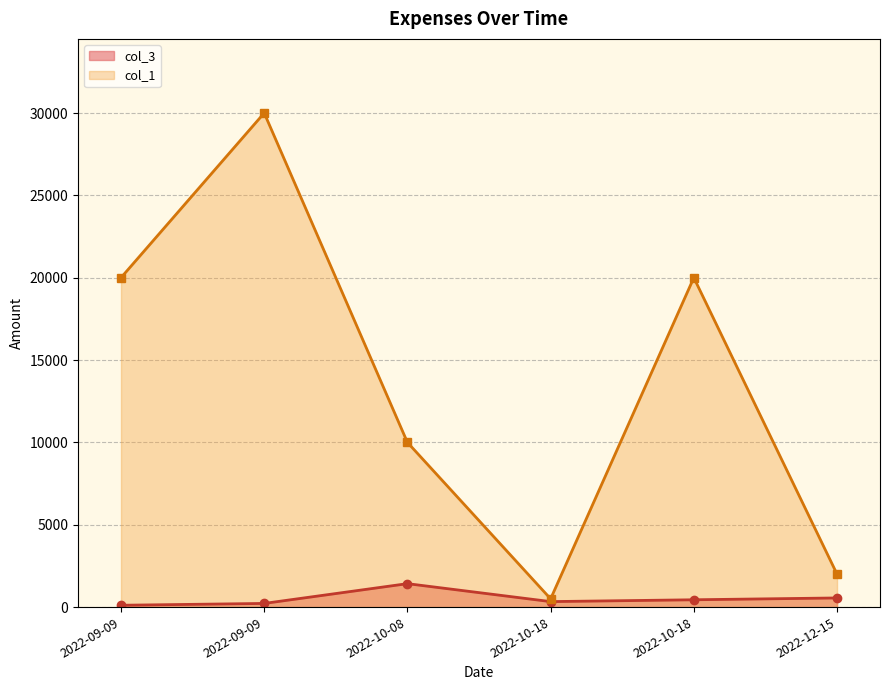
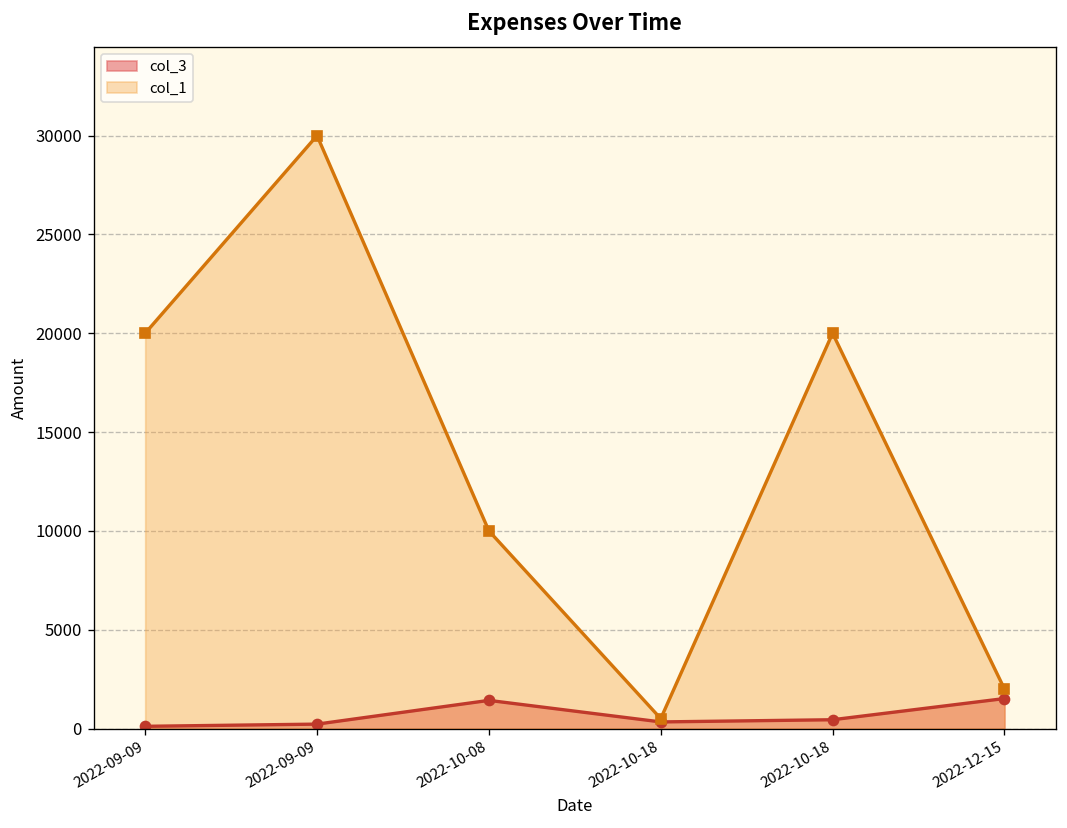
col_3, 2022-12-15: 600 -> 1500
